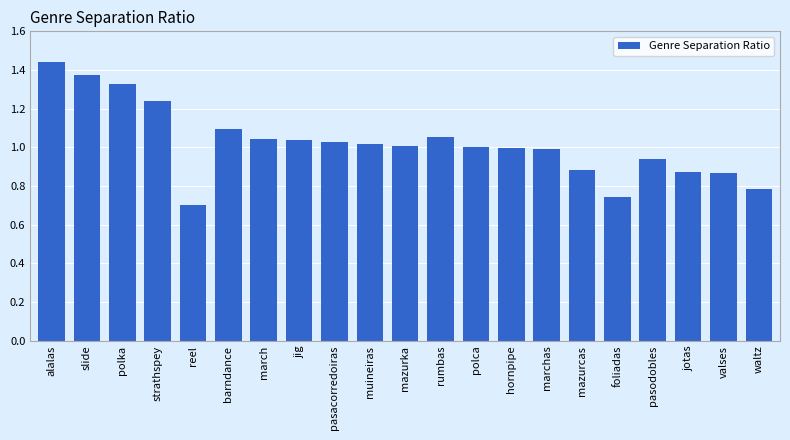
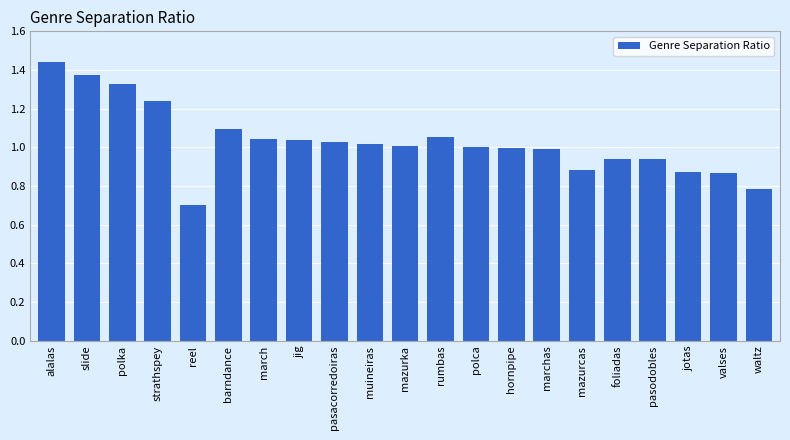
foliadas: 0.74 -> 0.94
